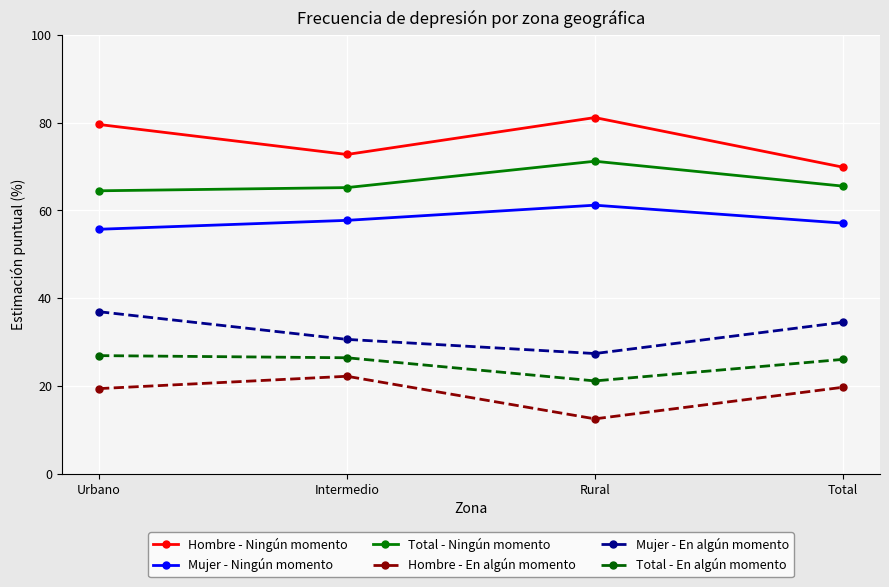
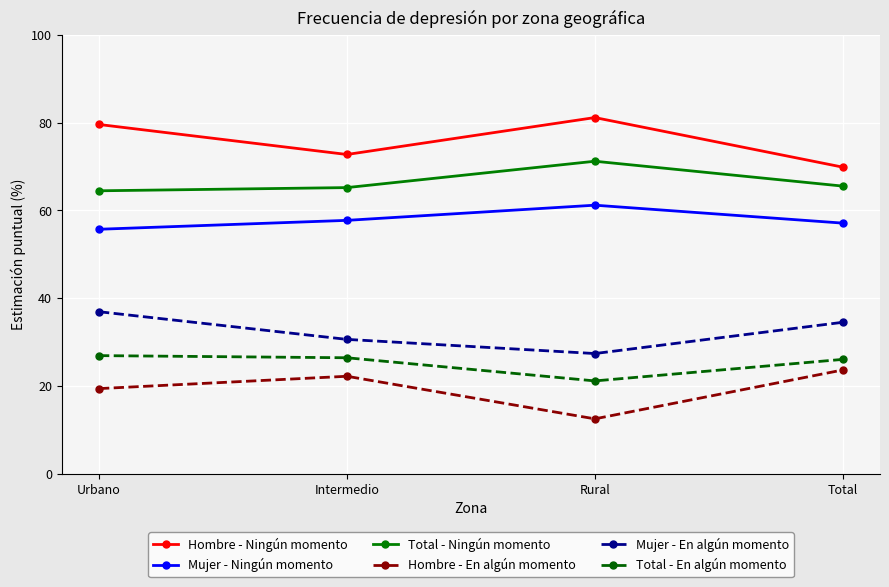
Hombre - En algún momento, Total: 20 -> 24
